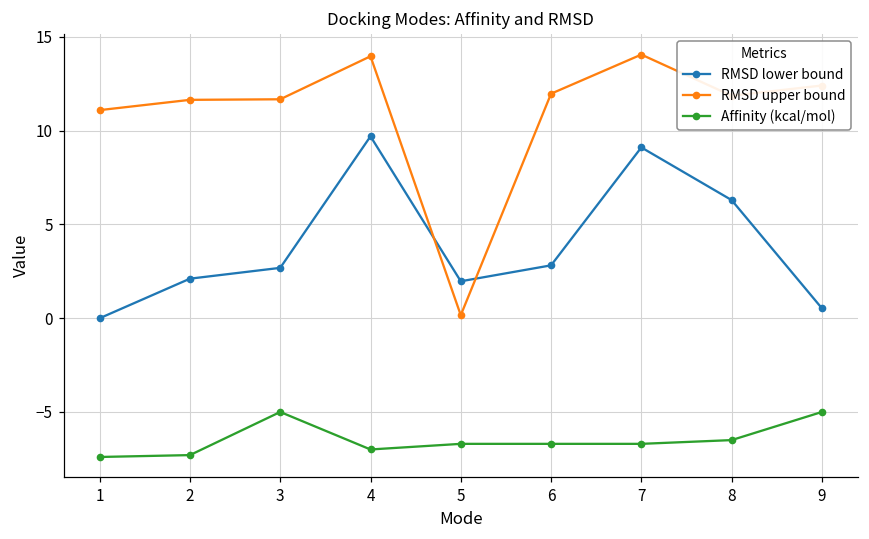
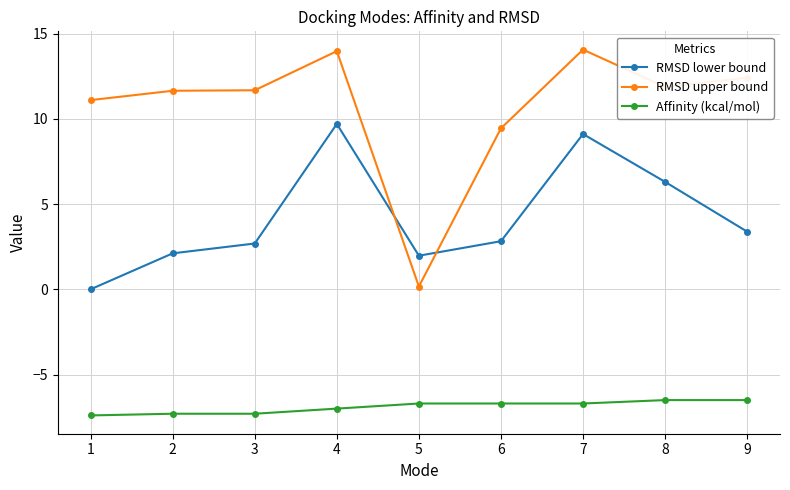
Affinity (kcal/mol), 3: -5.0 -> -7.3
RMSD upper bound, 6: 12.0 -> 9.4
RMSD lower bound, 9: 0.5 -> 3.4
Affinity (kcal/mol), 9: -5.0 -> -6.5
